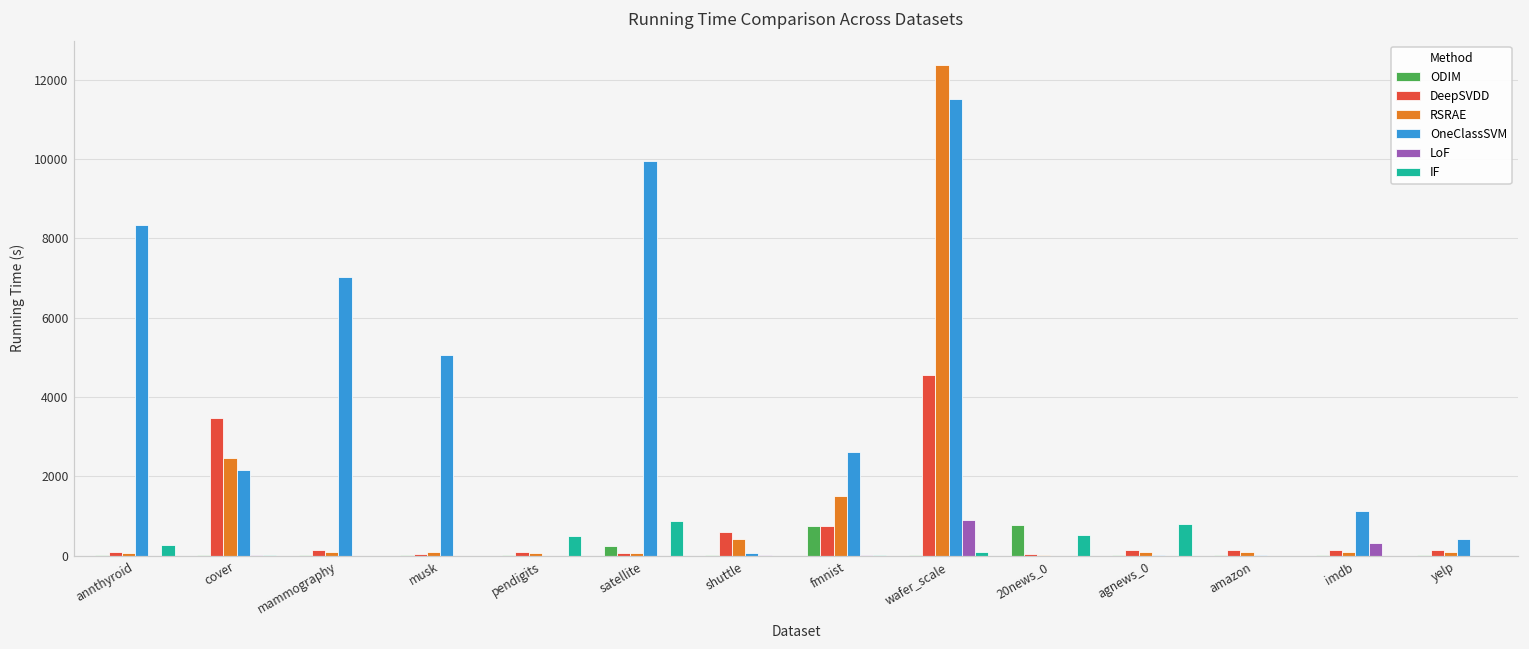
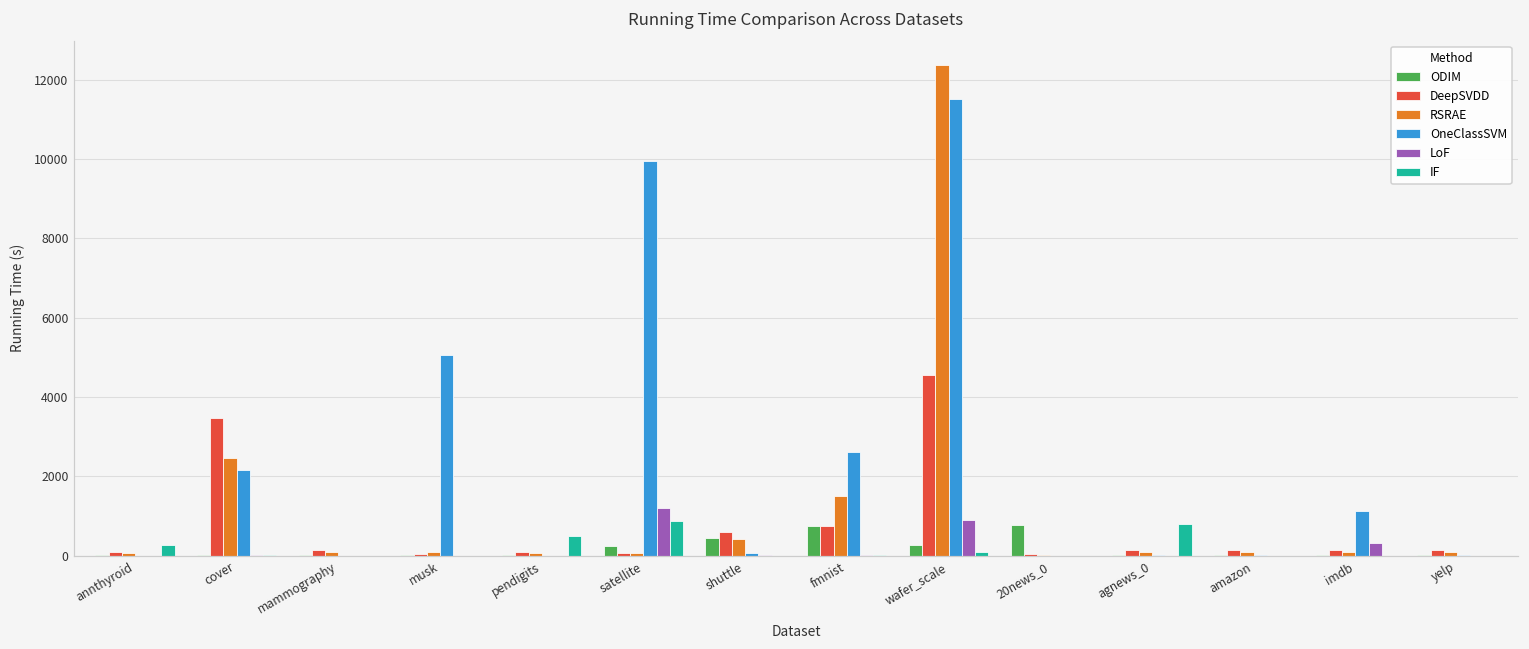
OneClassSVM, annthyroid: 8300 -> 0
OneClassSVM, mammography: 7000 -> 0
LoF, satellite: 0 -> 1200
ODIM, shuttle: 0 -> 500
ODIM, wafer_scale: 0 -> 300
IF, 20news_0: 500 -> 0
OneClassSVM, yelp: 400 -> 0
